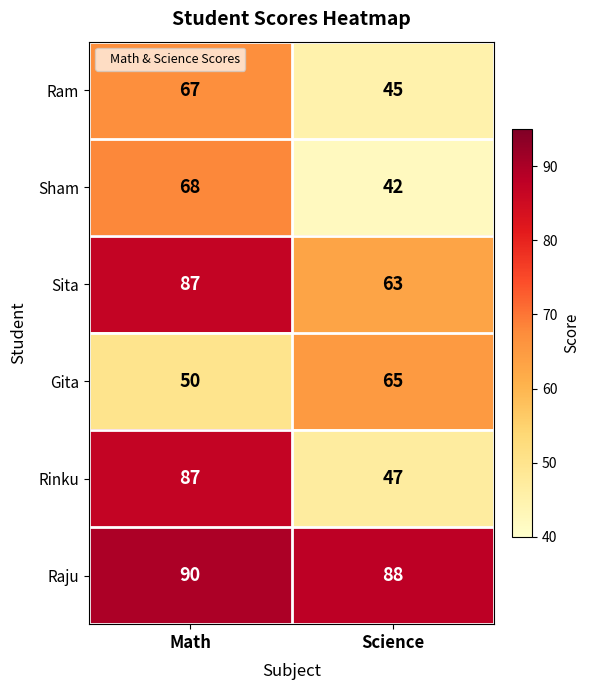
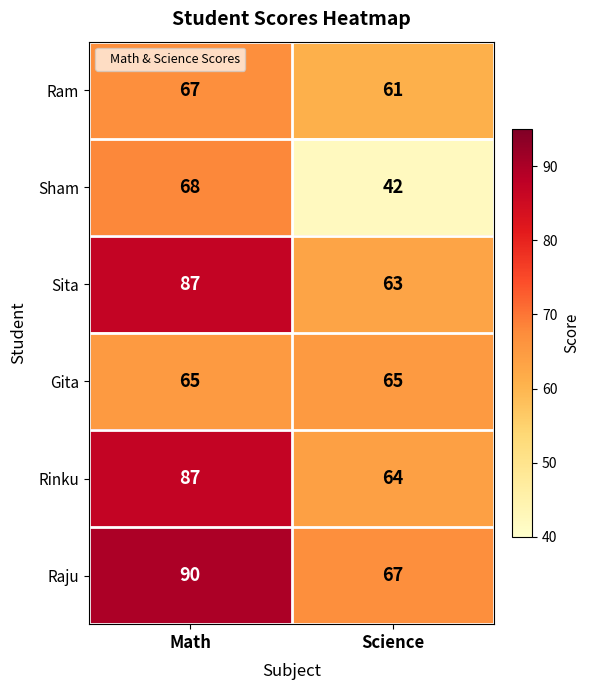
Ram, Science: 45 -> 61
Gita, Math: 50 -> 65
Rinku, Science: 47 -> 64
Raju, Science: 88 -> 67
